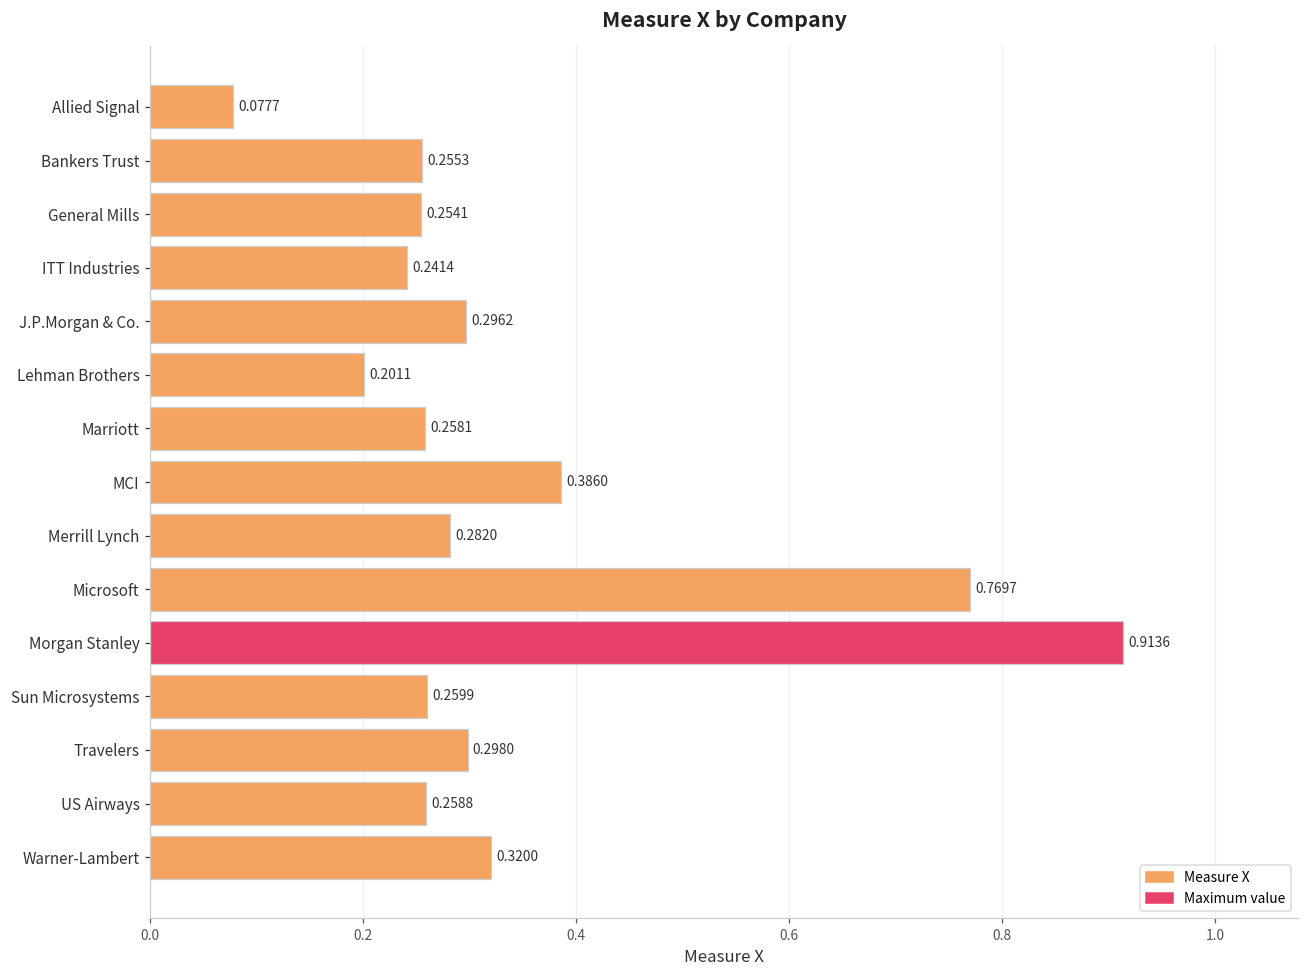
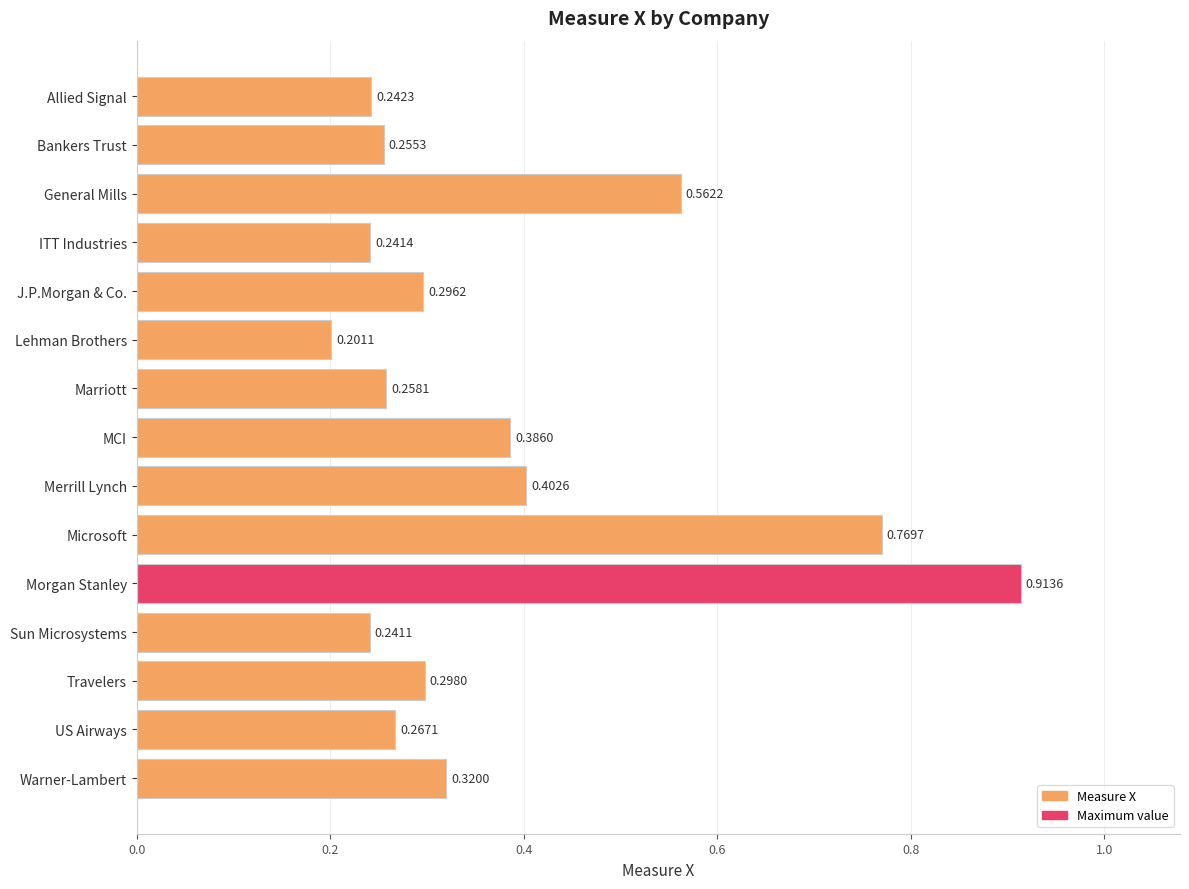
Allied Signal: 0.0777 -> 0.2423
General Mills: 0.2541 -> 0.5622
Merrill Lynch: 0.2820 -> 0.4026
Sun Microsystems: 0.2599 -> 0.2411
US Airways: 0.2588 -> 0.2671
